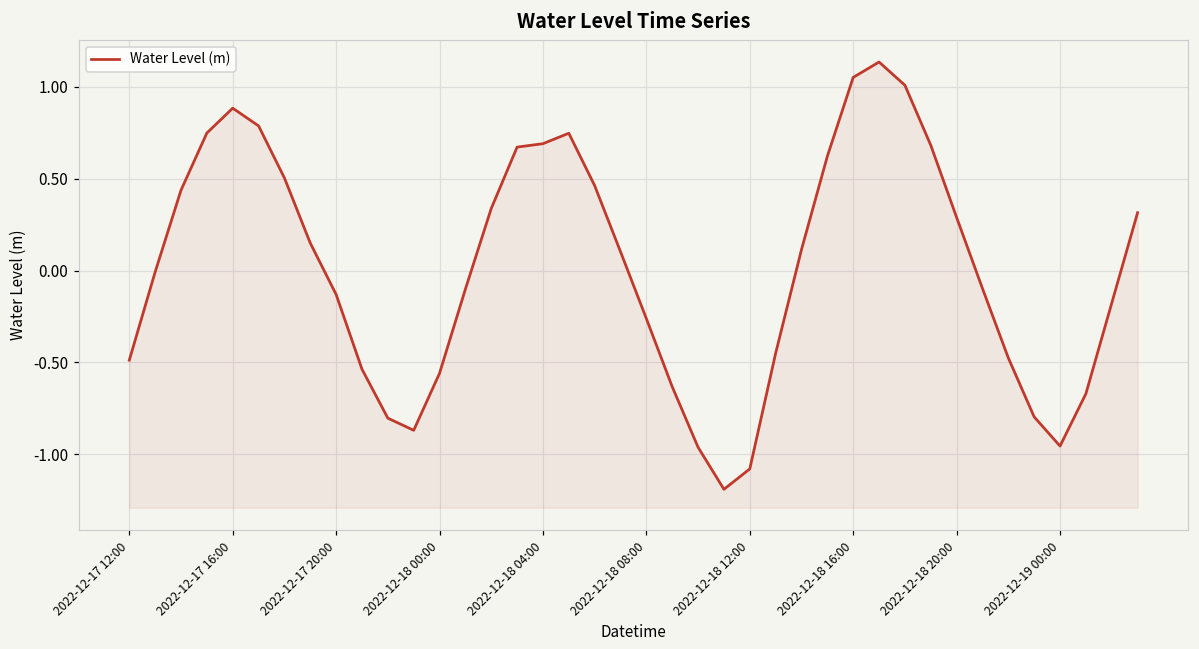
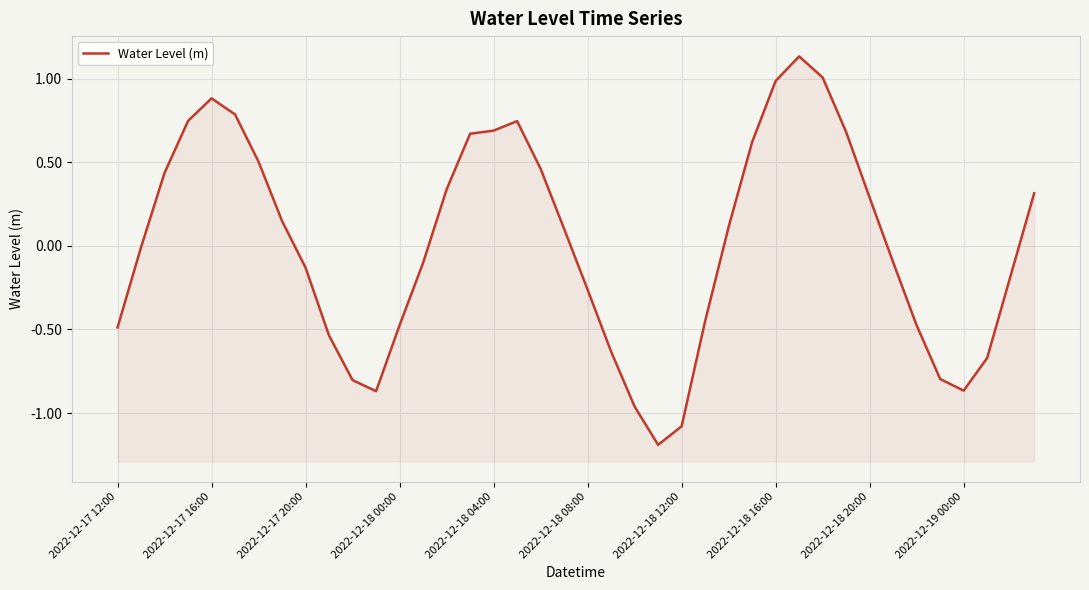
2022-12-18 00:00: -0.56 -> -0.47
2022-12-18 16:00: 1.05 -> 0.99
2022-12-19 00:00: -0.95 -> -0.87
